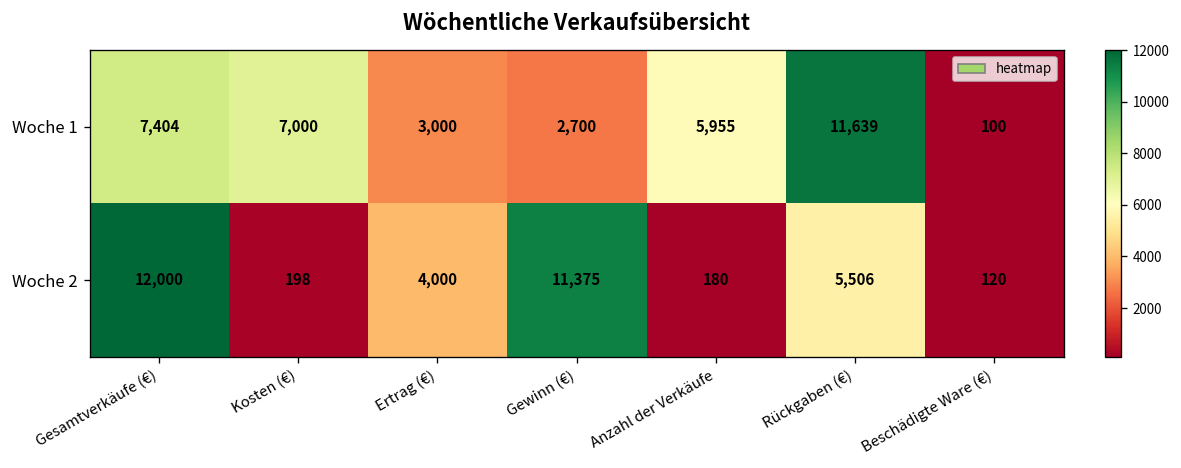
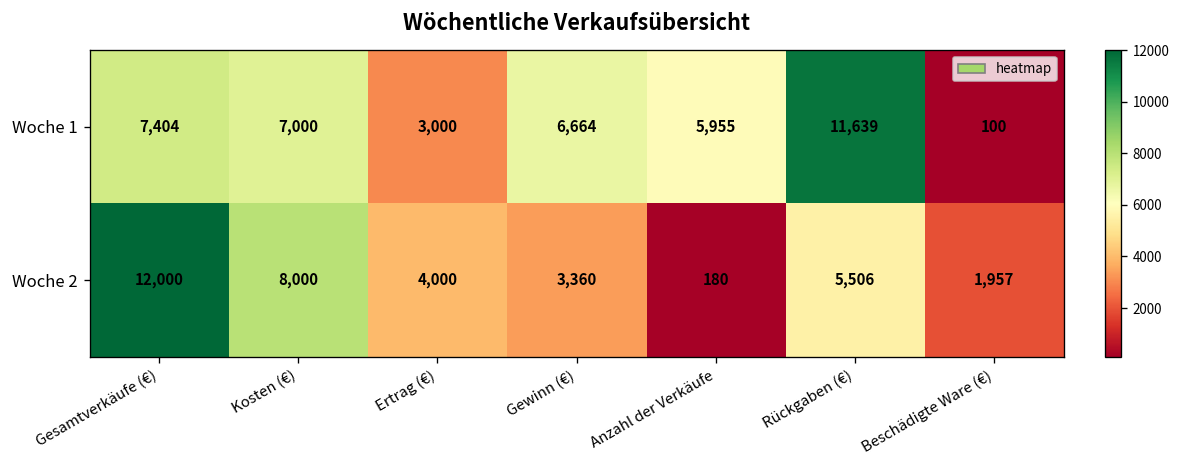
Woche 1, Gewinn (€): 2,700 -> 6,664
Woche 2, Kosten (€): 198 -> 8,000
Woche 2, Gewinn (€): 11,375 -> 3,360
Woche 2, Beschädigte Ware (€): 120 -> 1,957
